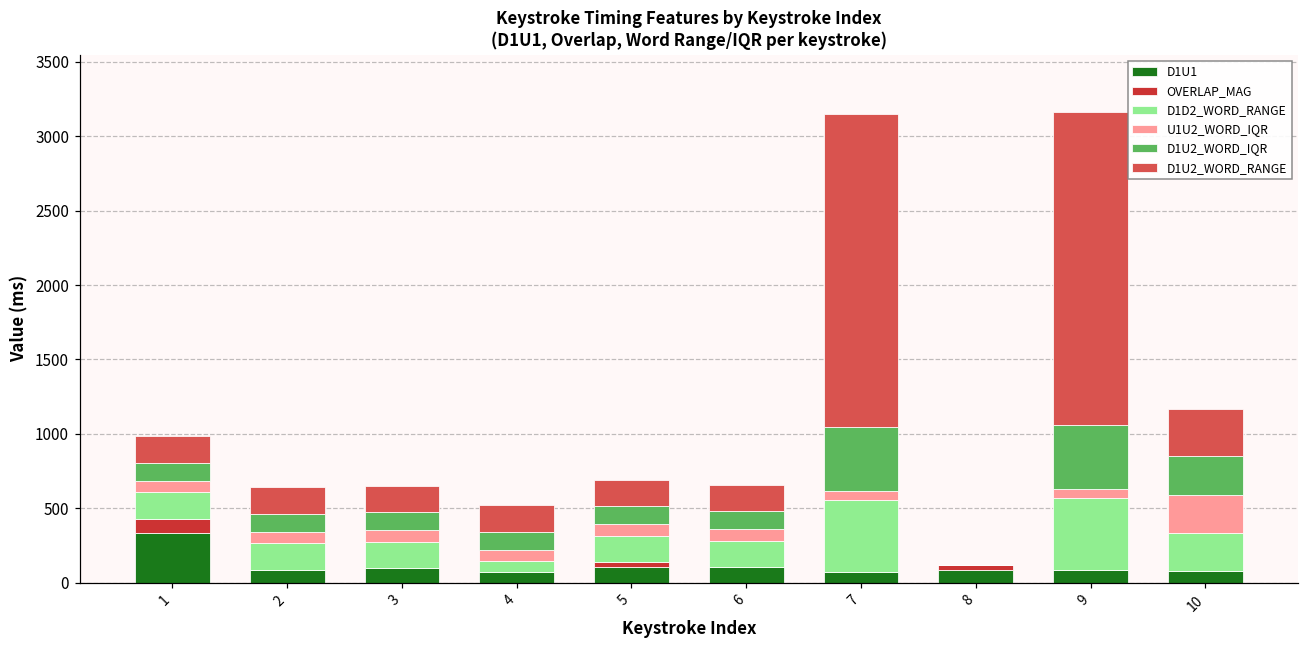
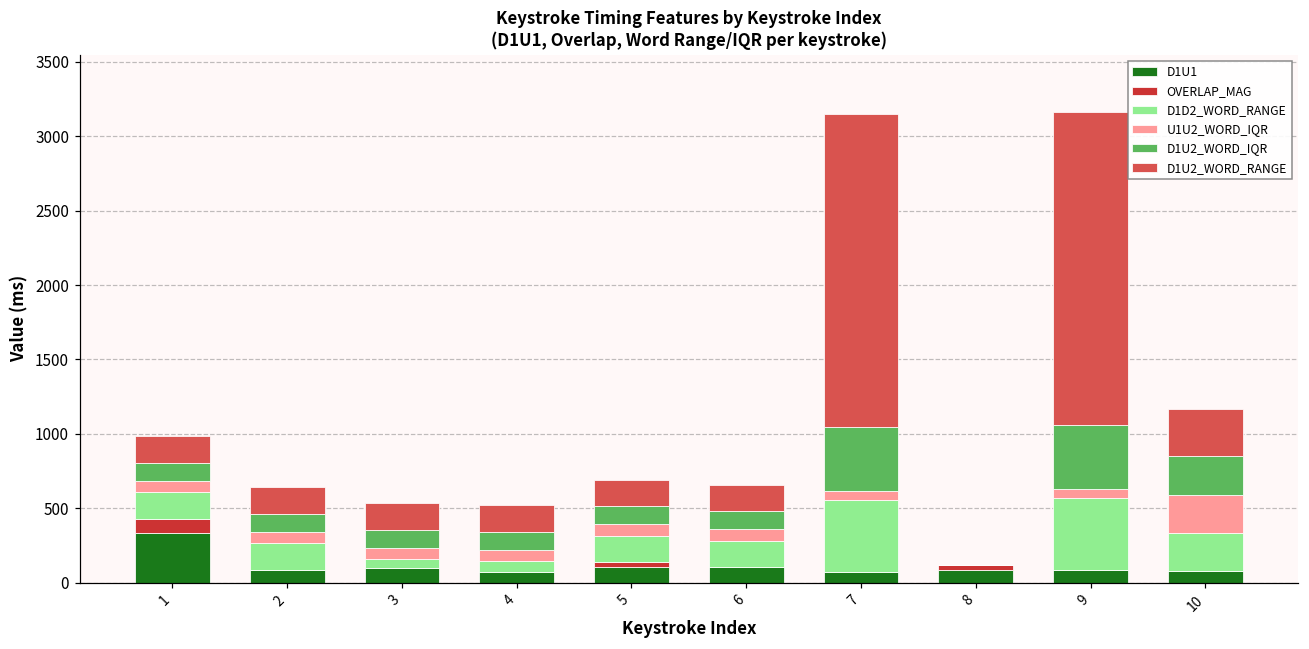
D1D2_WORD_RANGE, 3: 180 -> 60
